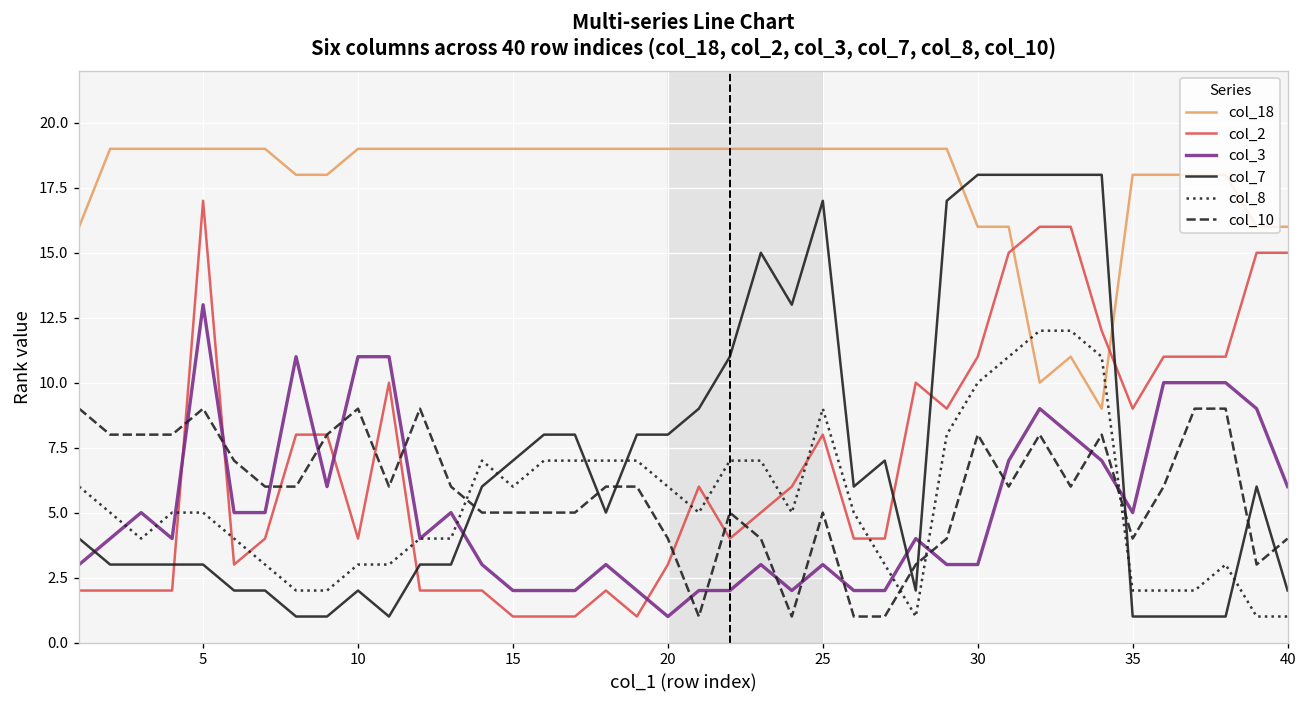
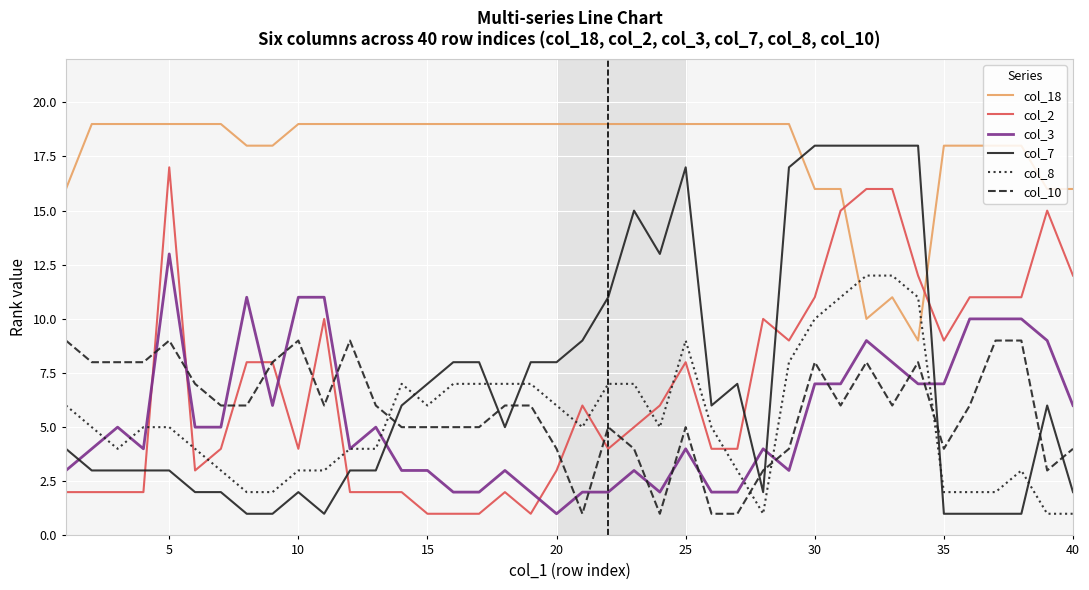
col_3, 15: 2 -> 3
col_3, 25: 3 -> 4
col_3, 30: 3 -> 7
col_3, 35: 5 -> 7
col_2, 40: 15 -> 12
